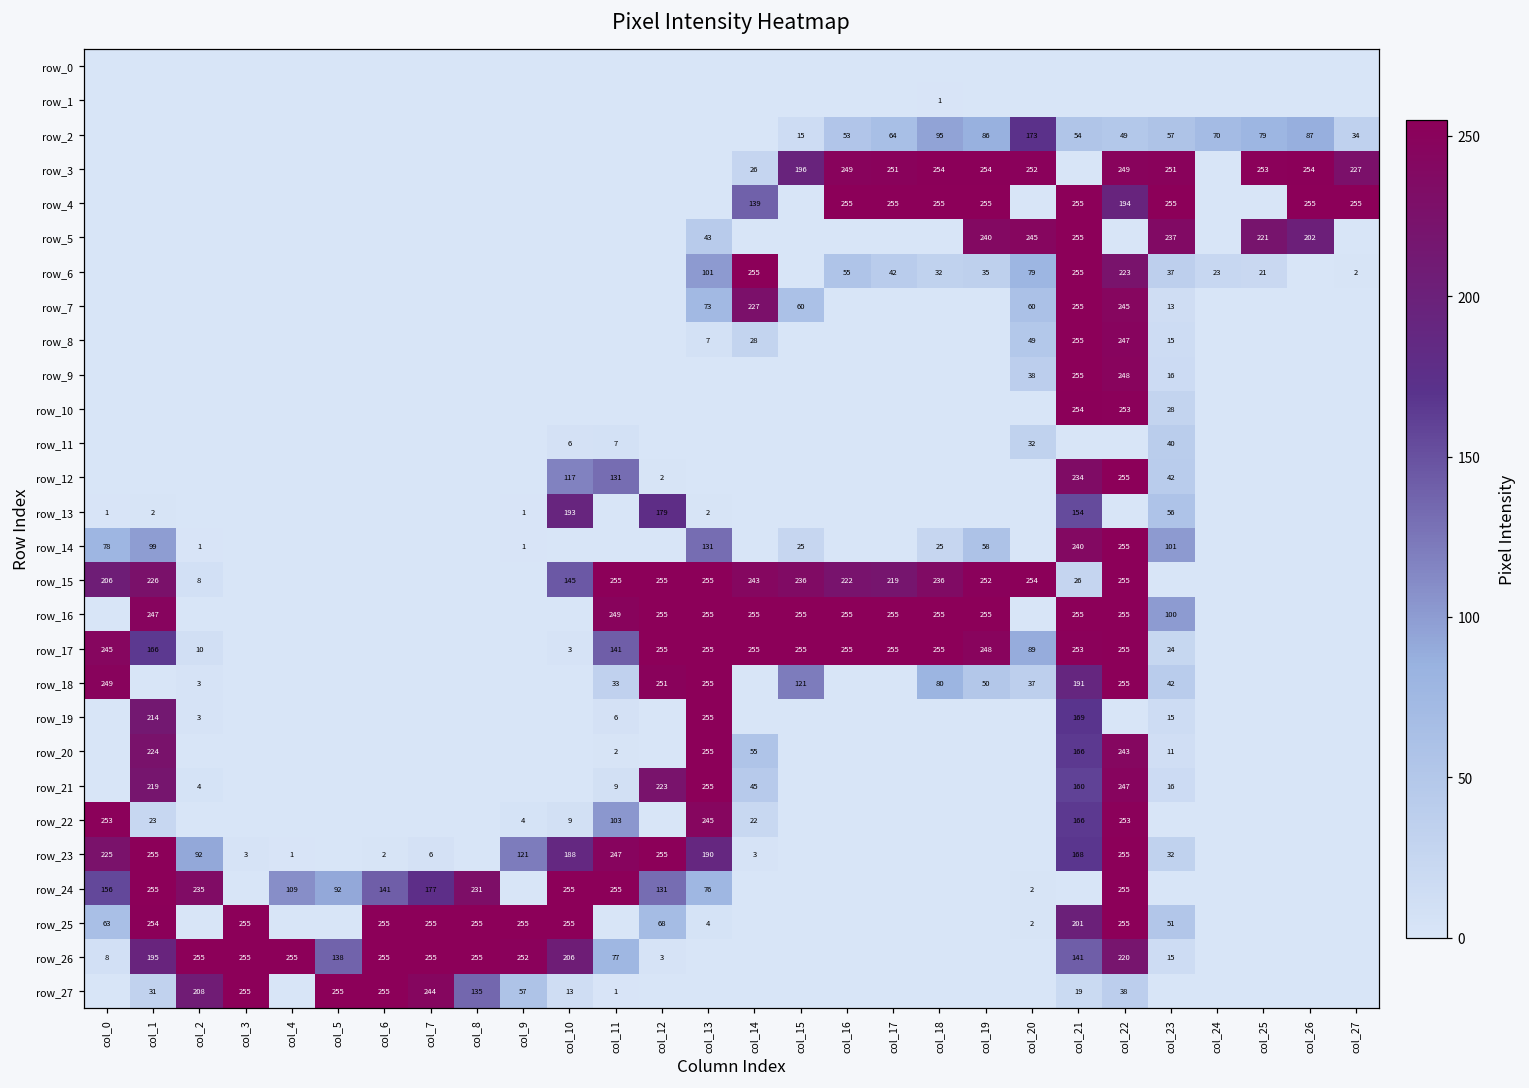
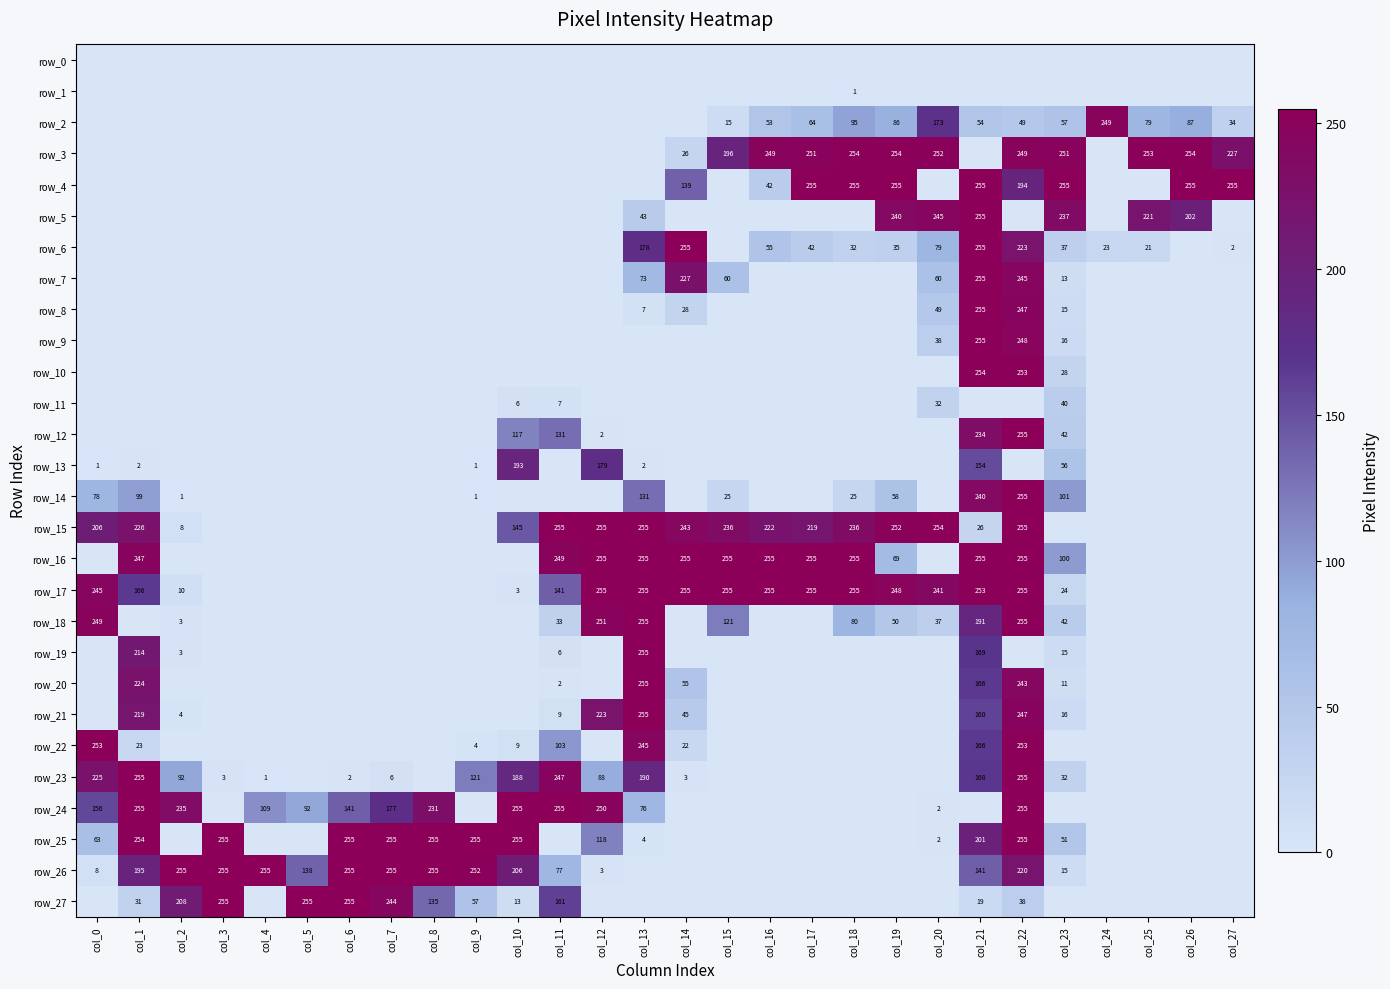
row_2, col_24: 70 -> 249
row_4, col_16: 255 -> 42
row_6, col_13: 101 -> 178
row_16, col_19: 255 -> 69
row_17, col_20: 89 -> 241
row_23, col_12: 255 -> 88
row_24, col_12: 131 -> 250
row_25, col_12: 68 -> 118
row_27, col_11: 1 -> 161
